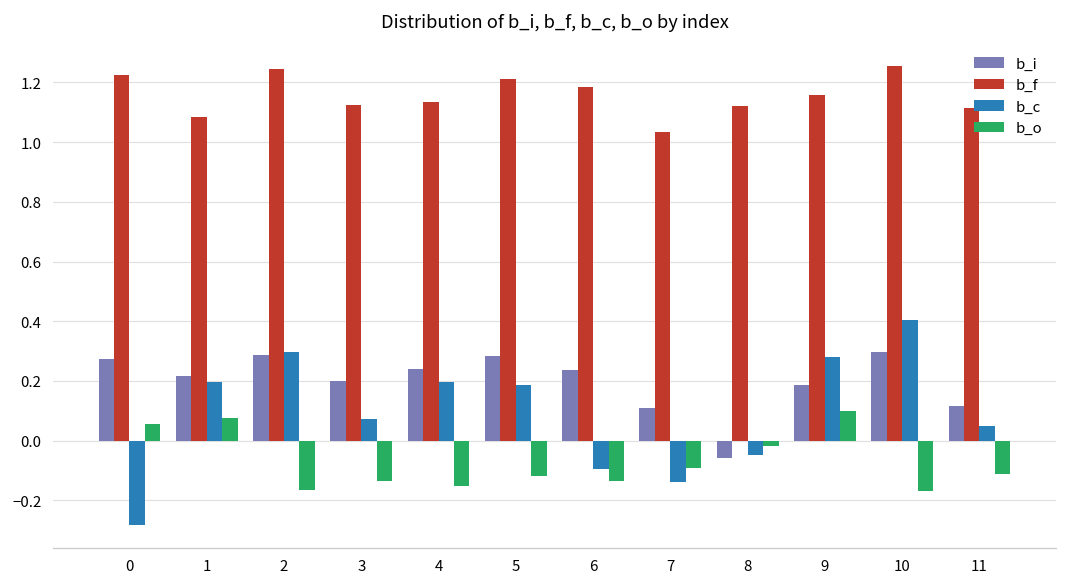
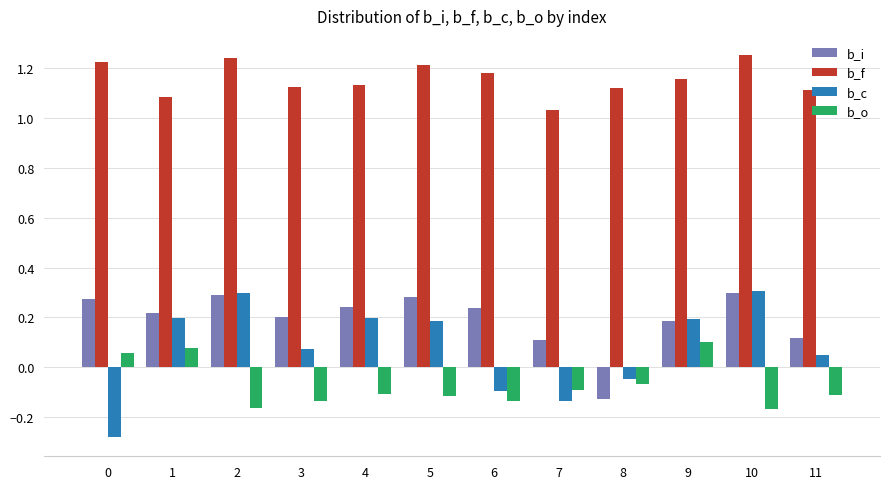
b_o, 4: -0.15 -> -0.11
b_i, 8: -0.06 -> -0.13
b_o, 8: -0.02 -> -0.07
b_c, 9: 0.28 -> 0.19
b_c, 10: 0.40 -> 0.31
